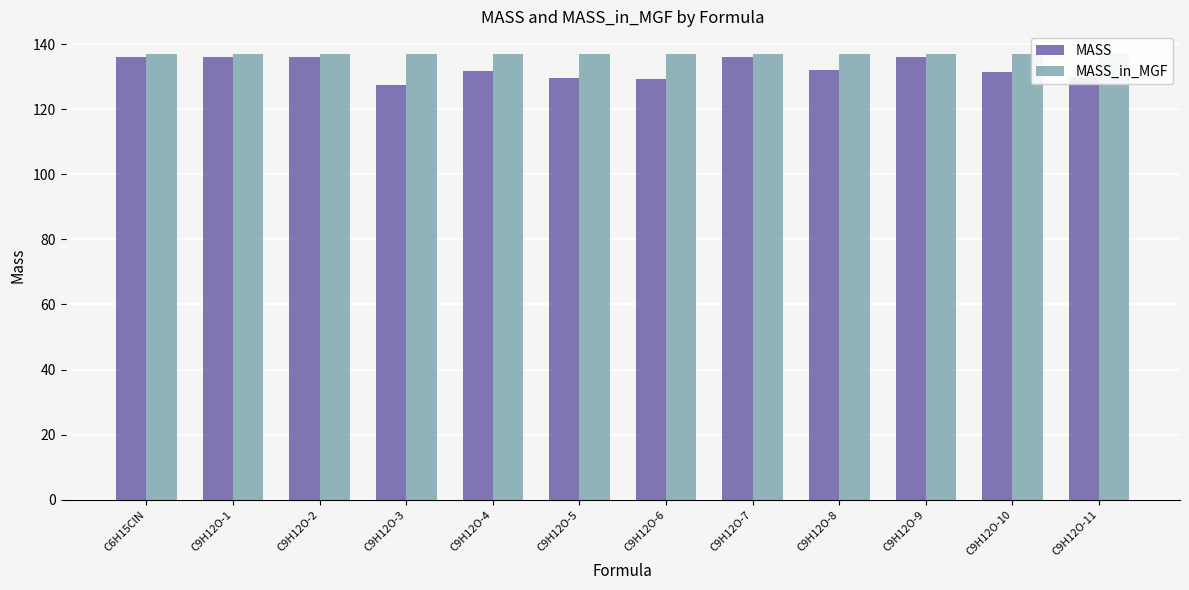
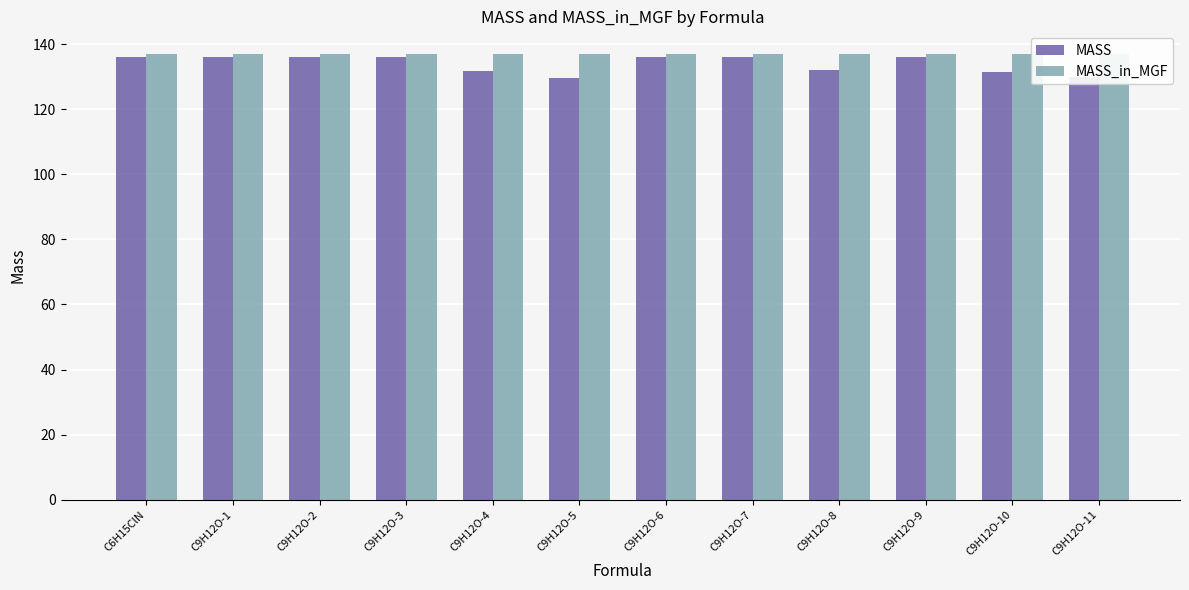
MASS, C9H12O-3: 127 -> 136
MASS, C9H12O-6: 129 -> 136
